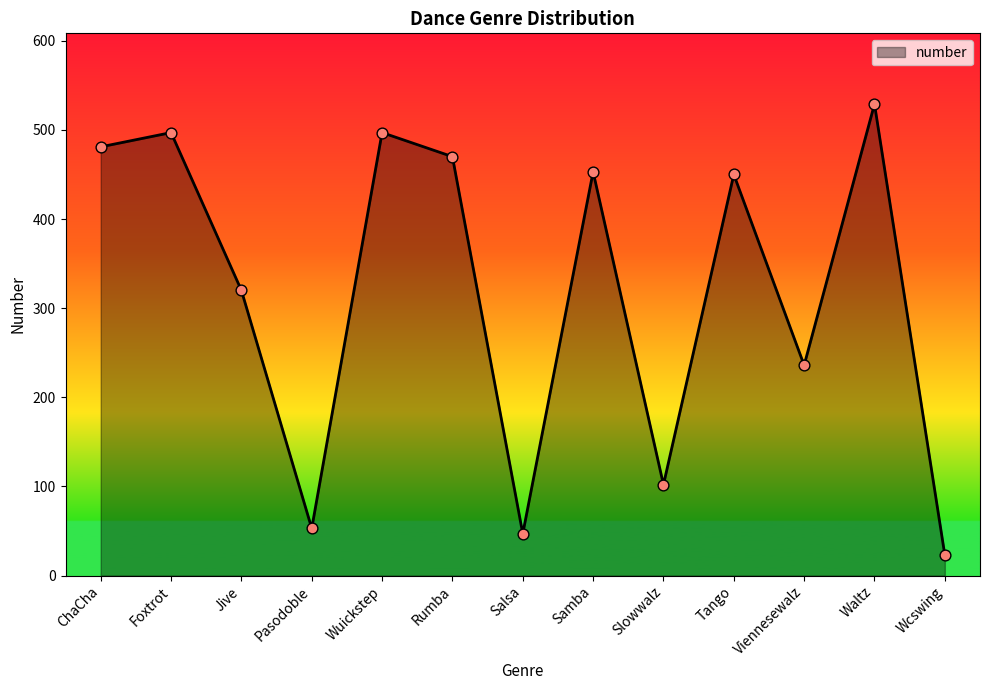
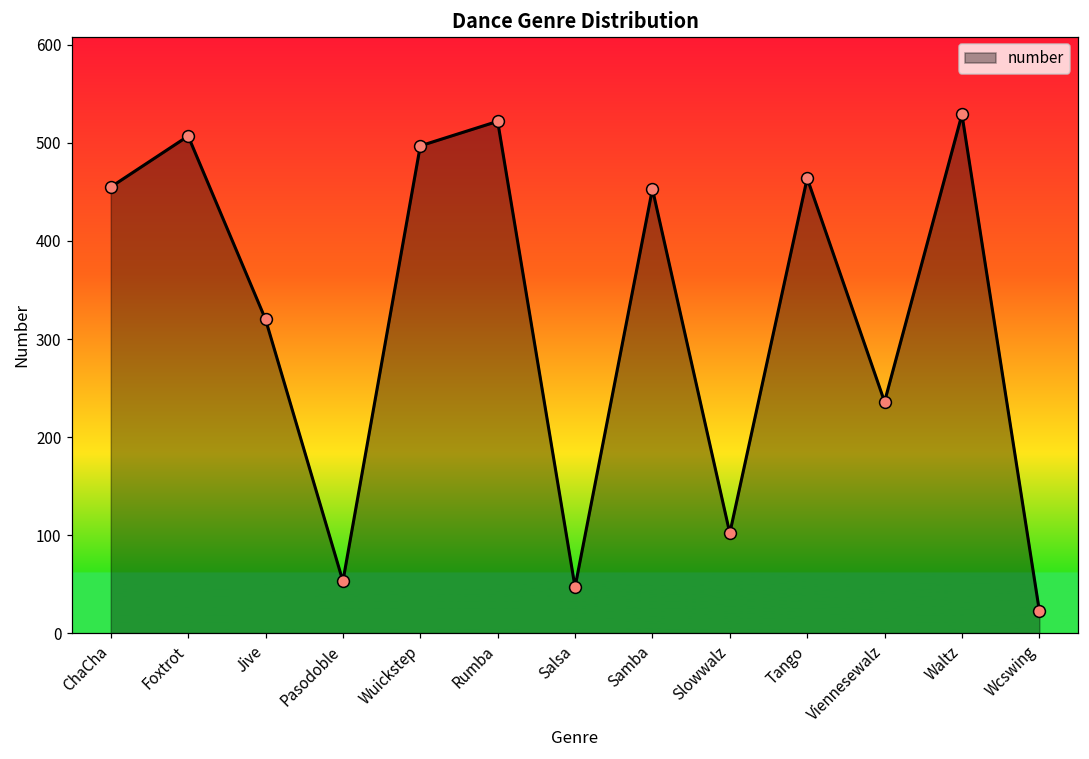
ChaCha: 480 -> 460
Foxtrot: 500 -> 510
Rumba: 470 -> 520
Tango: 450 -> 460
